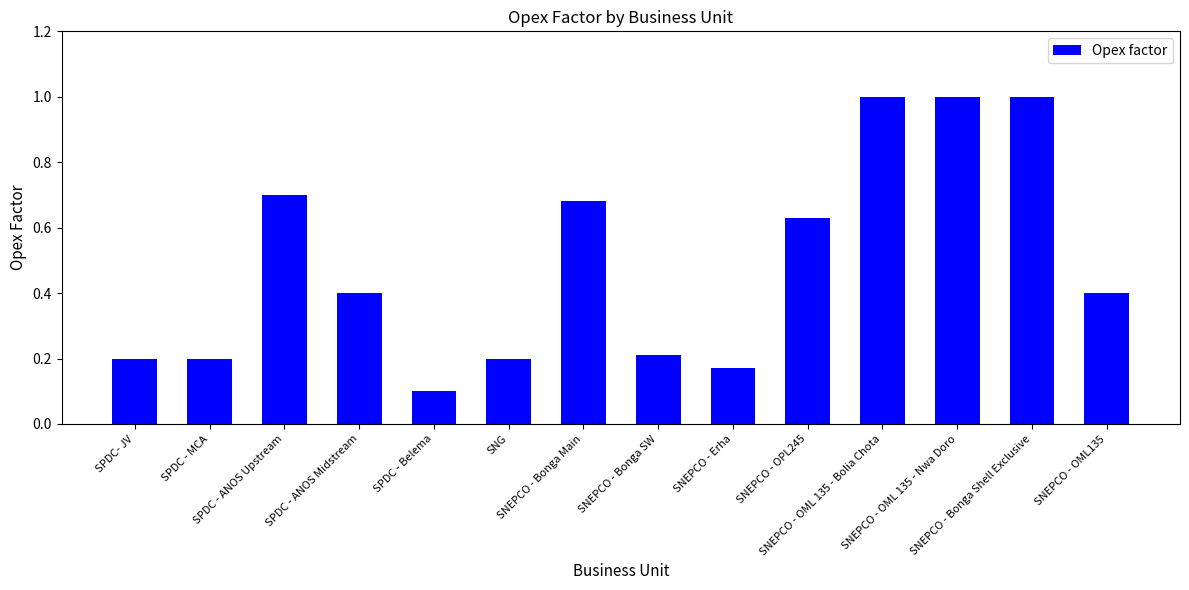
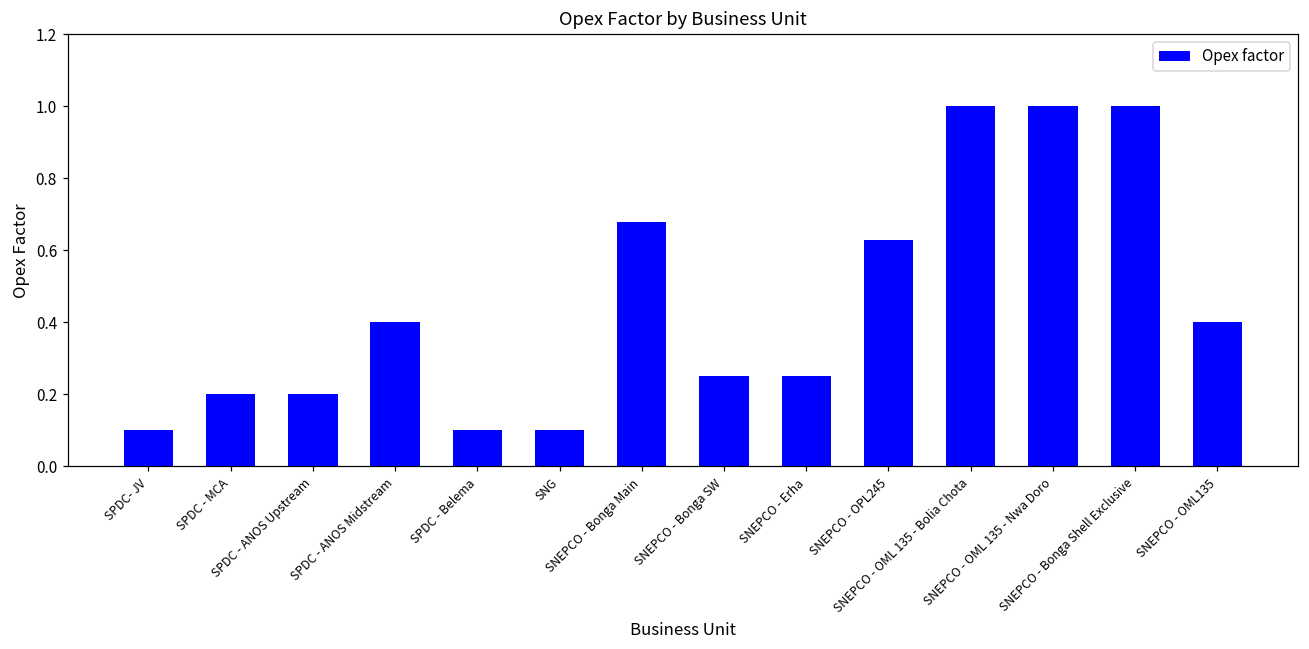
SPDC- JV: 0.2 -> 0.1
SPDC - ANOS Upstream: 0.7 -> 0.2
SNG: 0.2 -> 0.1
SNEPCO - Bonga SW: 0.21 -> 0.25
SNEPCO - Erha: 0.17 -> 0.25
